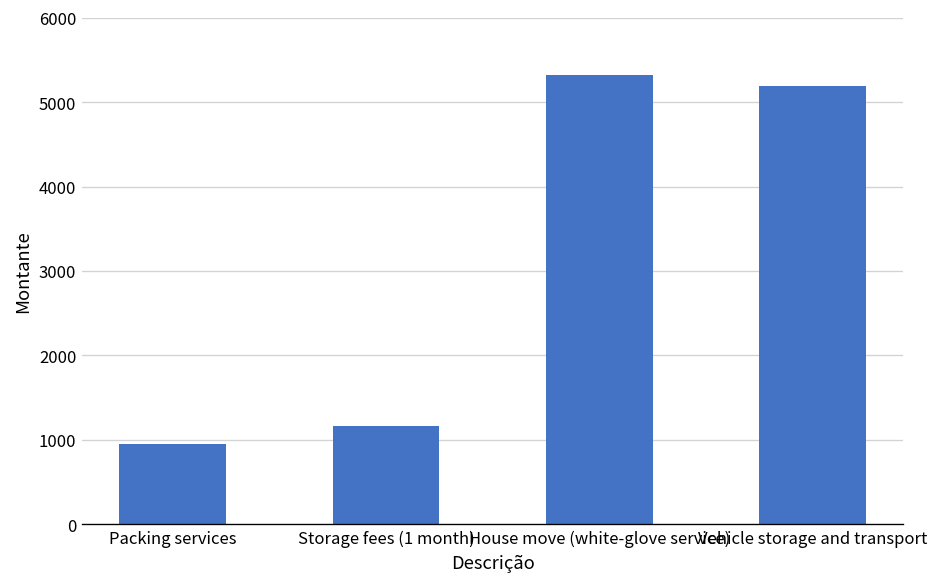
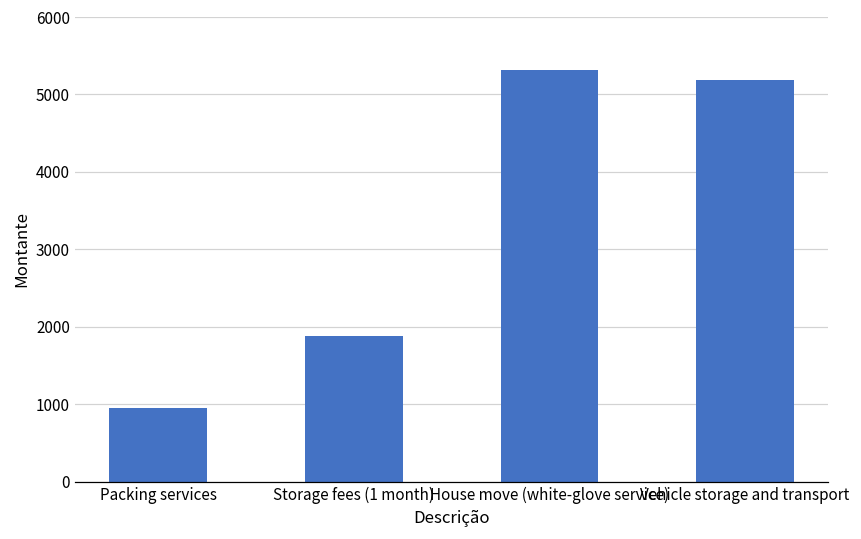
Storage fees (1 month): 1200 -> 1900
